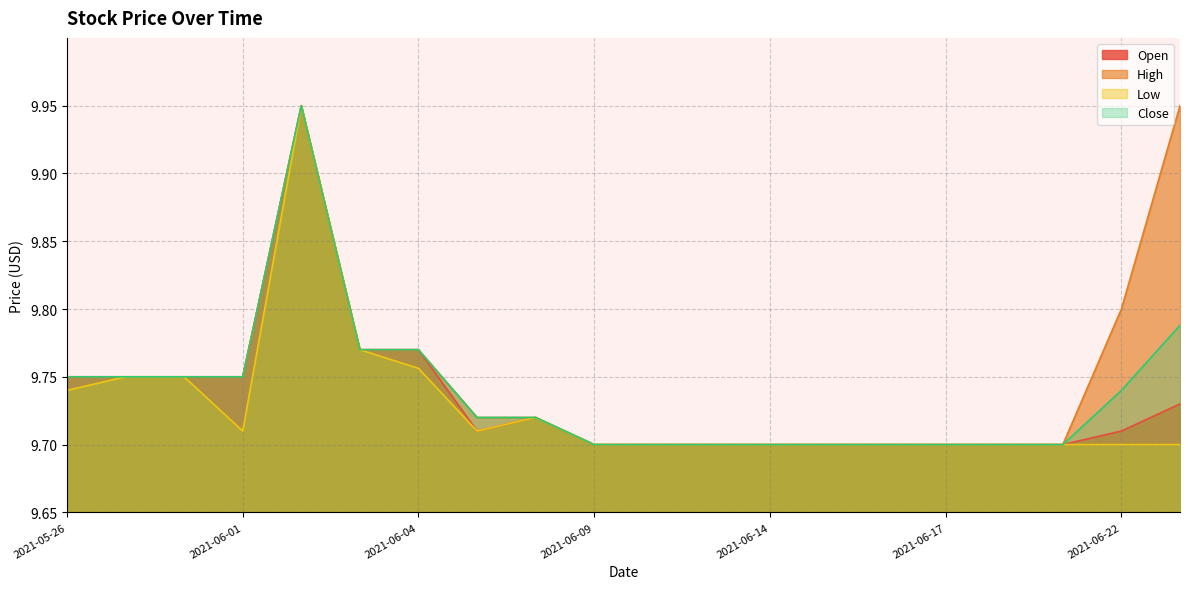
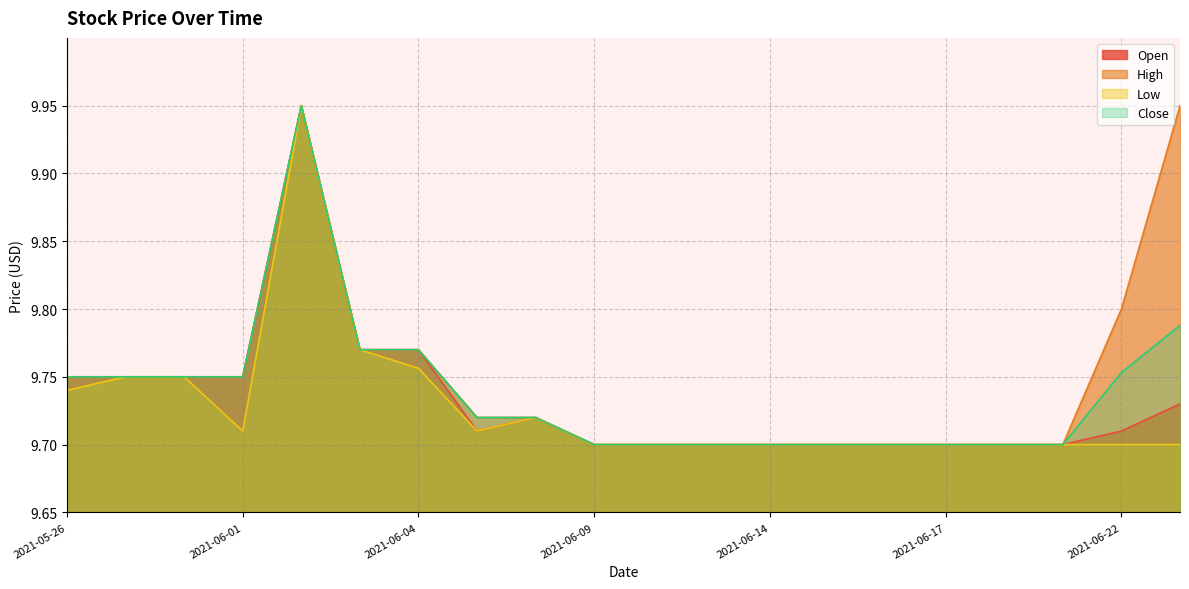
Close, 2021-06-22: 9.740 -> 9.753
